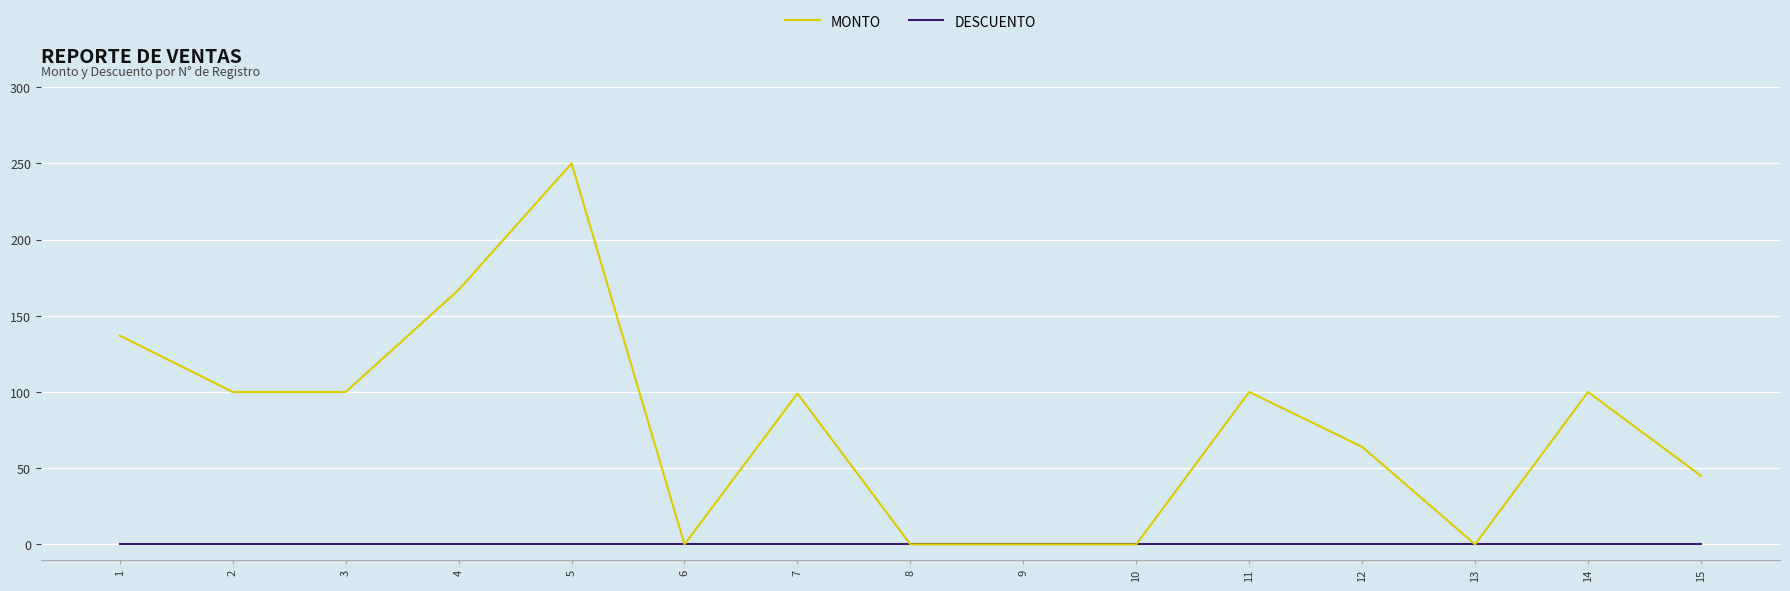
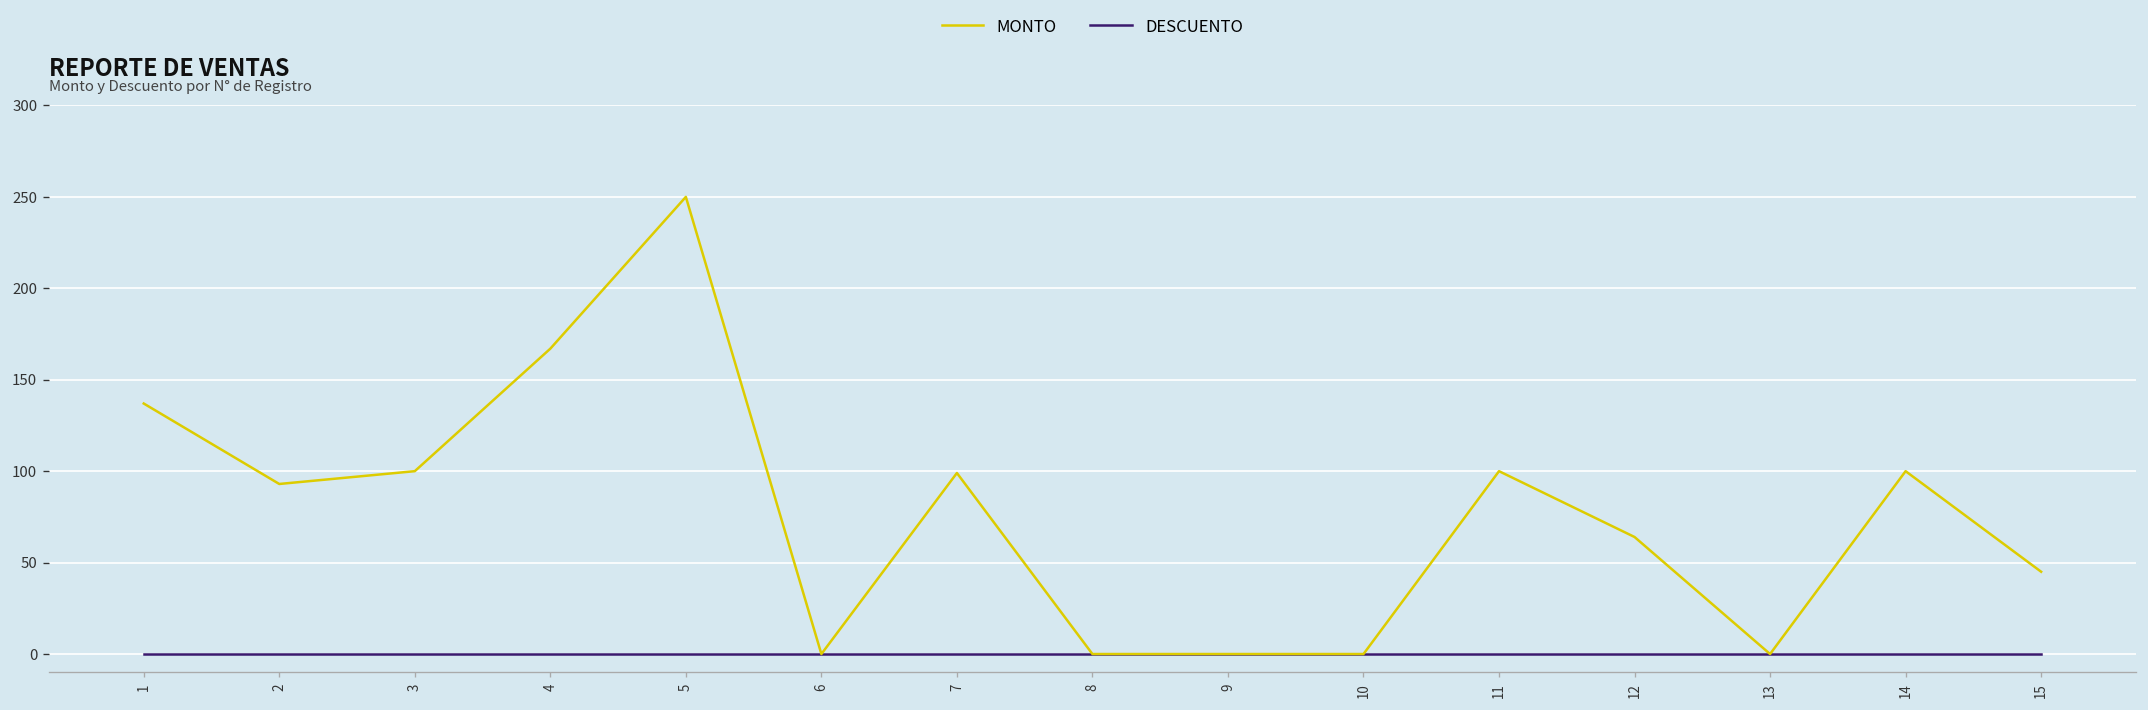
MONTO, 2: 100 -> 93
